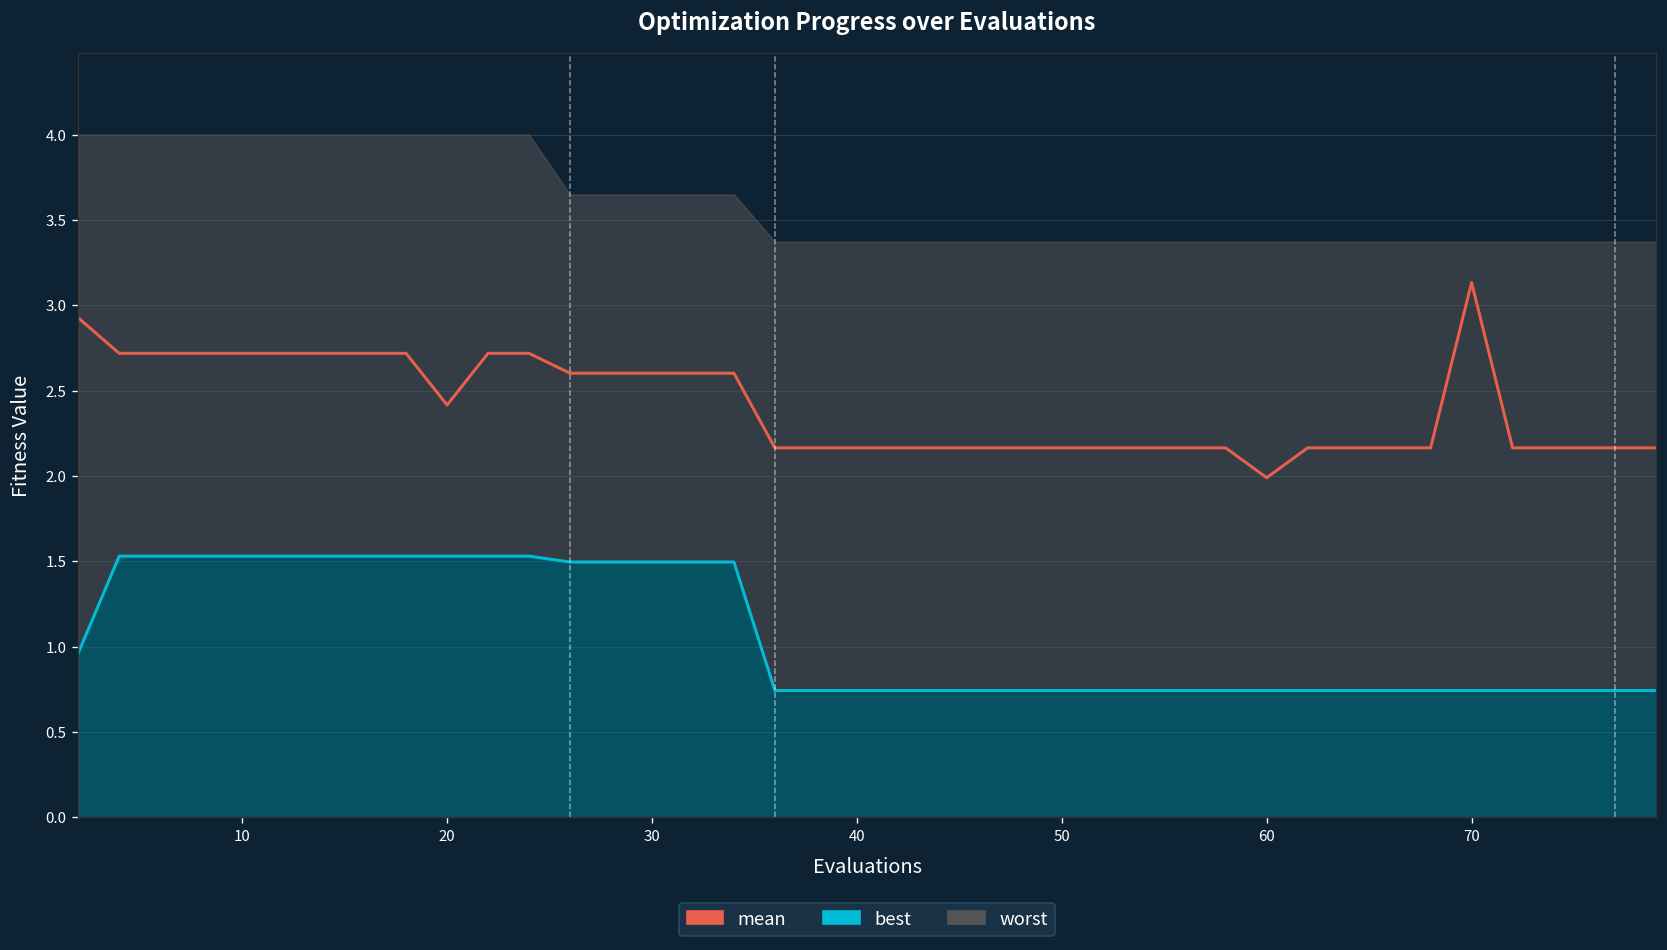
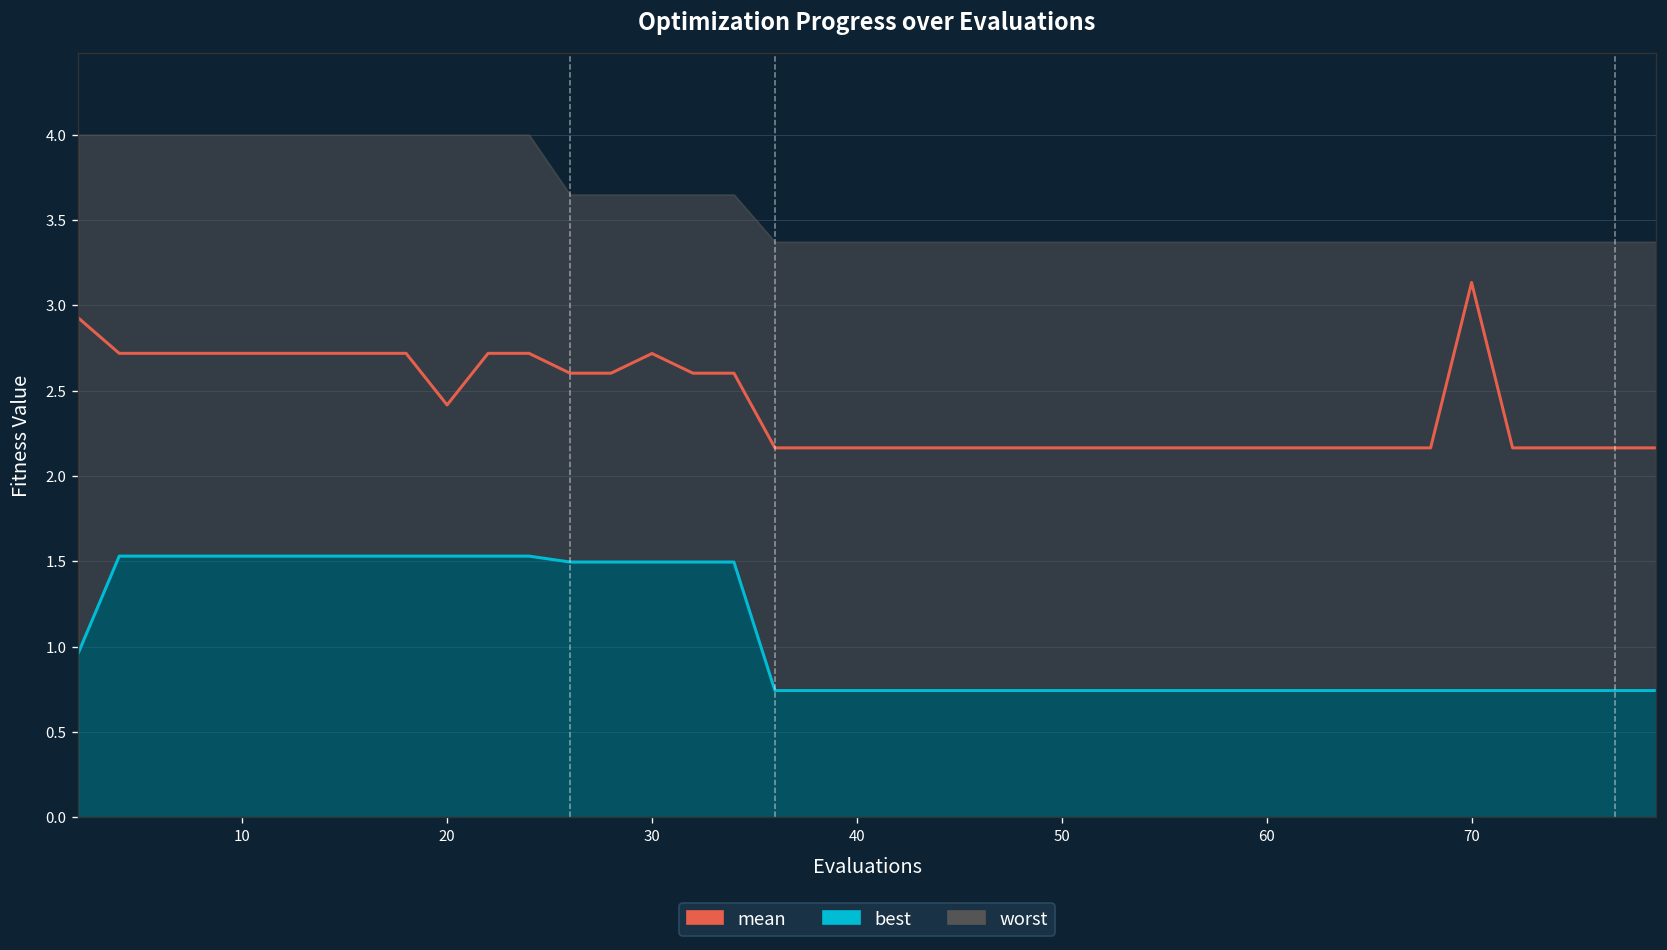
mean, 30: 2.60 -> 2.72
mean, 60: 1.99 -> 2.16
